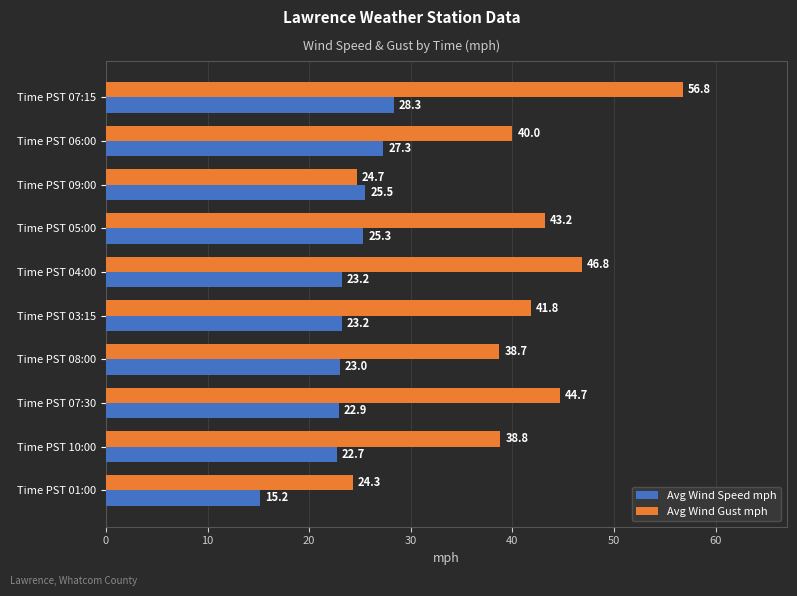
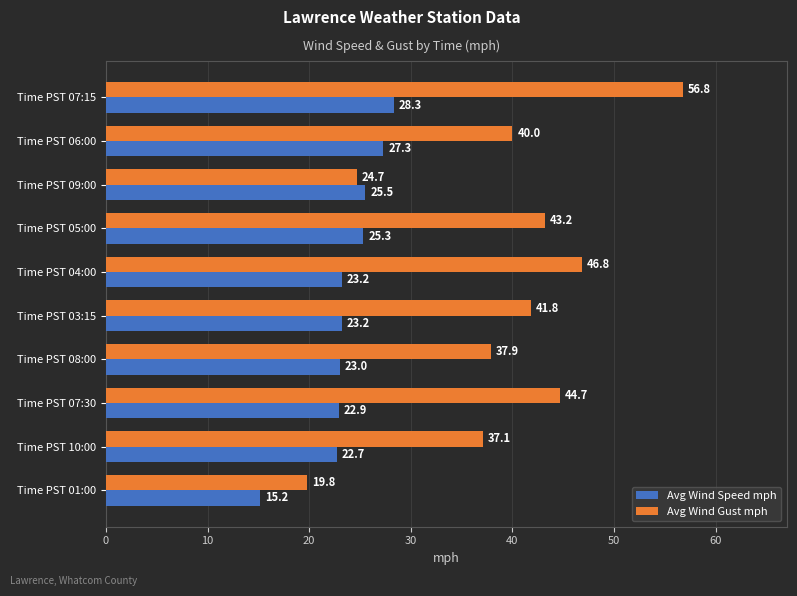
Avg Wind Gust mph, Time PST 08:00: 38.7 -> 37.9
Avg Wind Gust mph, Time PST 10:00: 38.8 -> 37.1
Avg Wind Gust mph, Time PST 01:00: 24.3 -> 19.8
